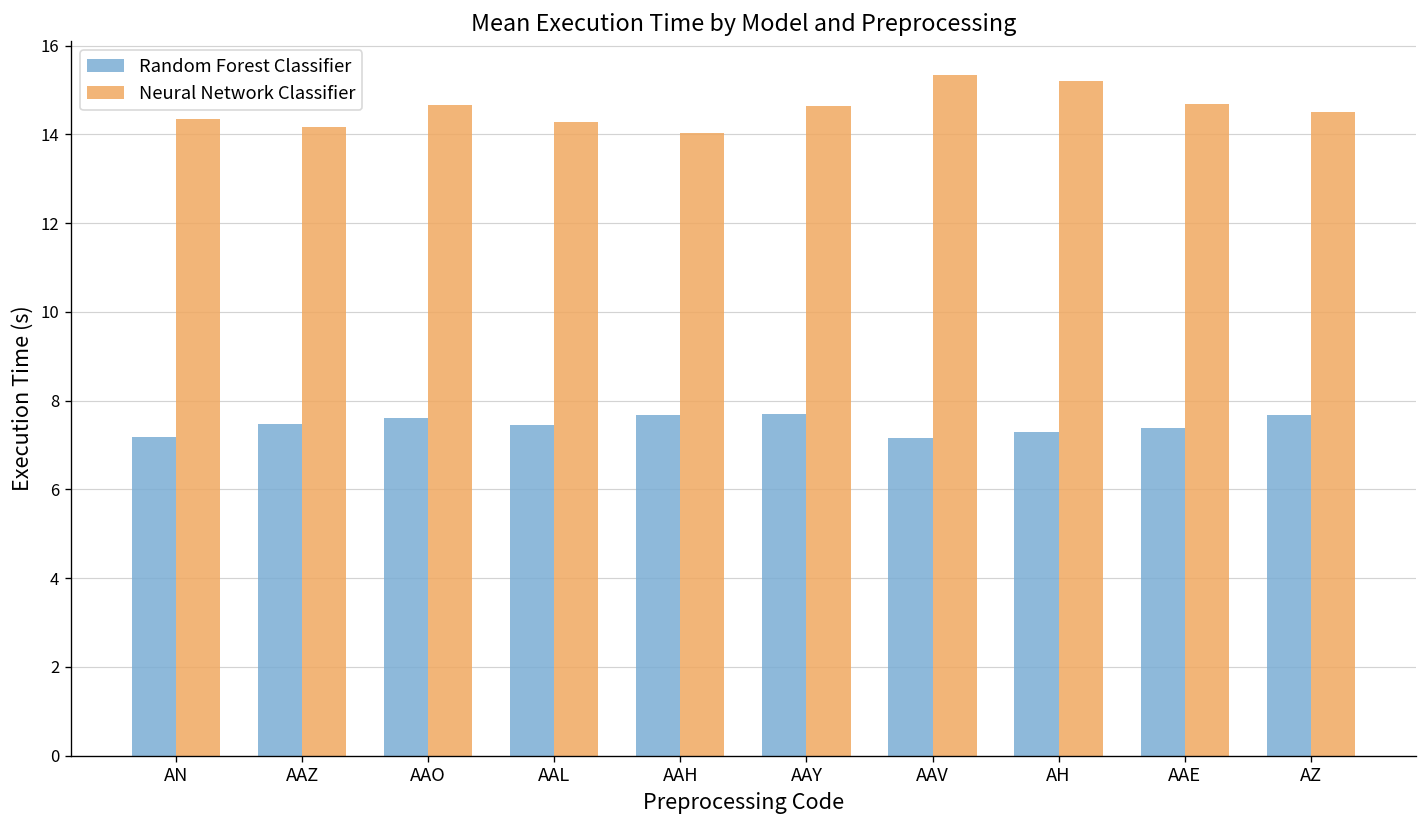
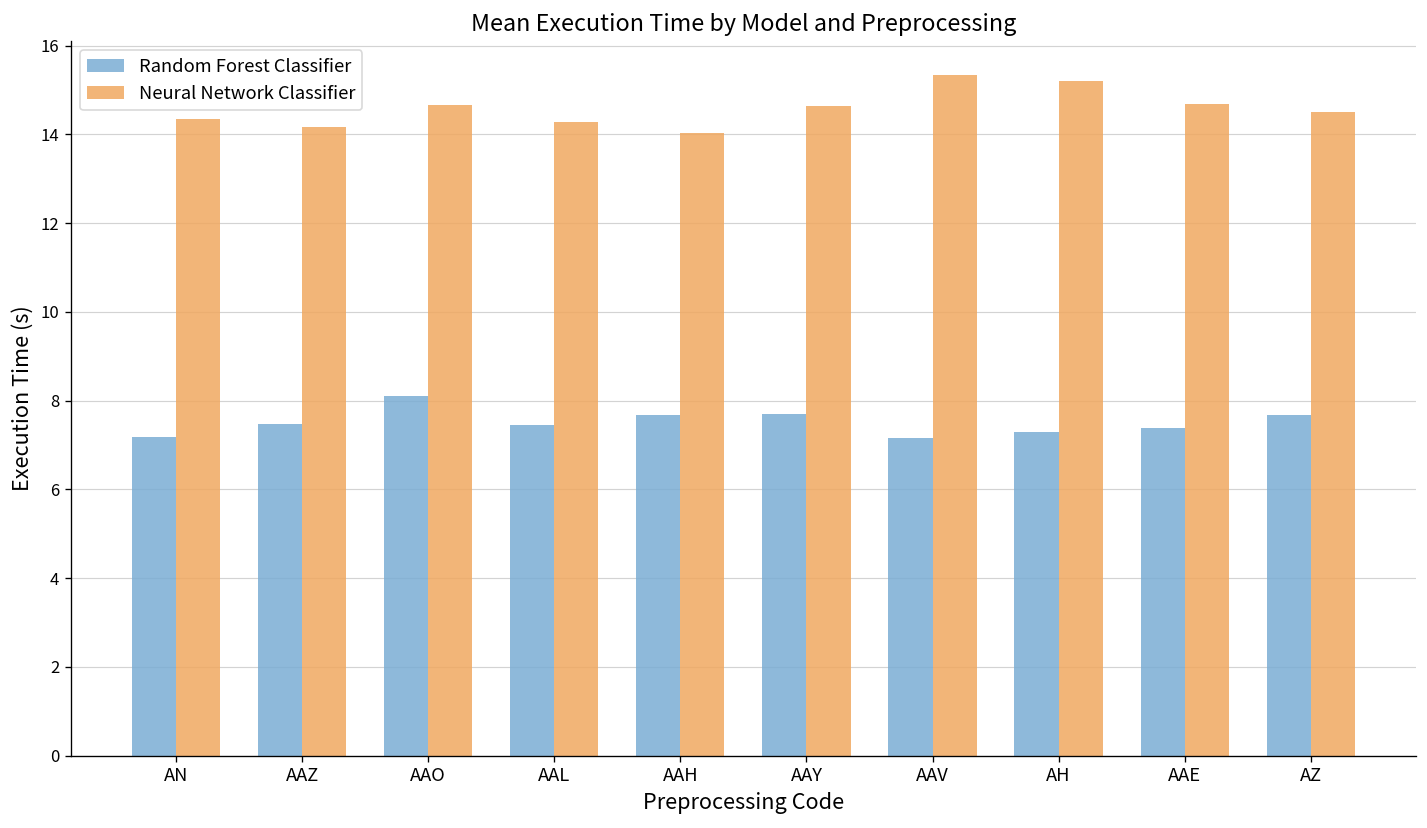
Random Forest Classifier, AAO: 7.6 -> 8.1
